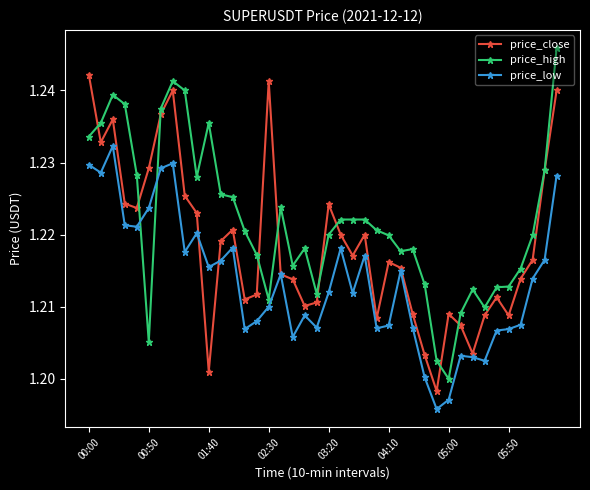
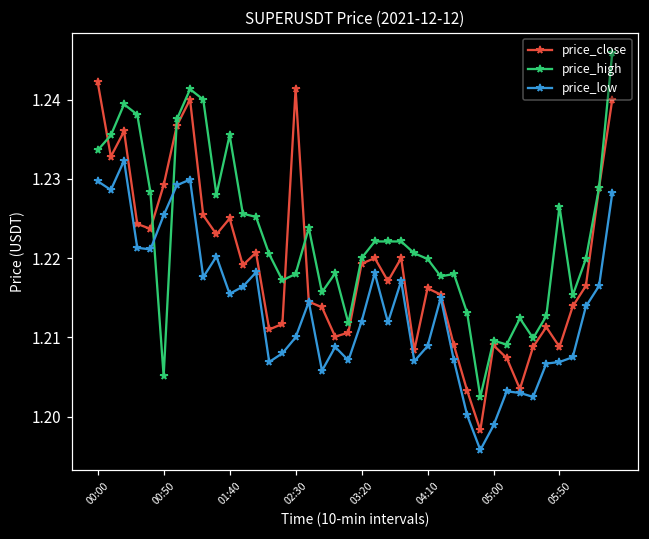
price_low, 00:50: 1.224 -> 1.225
price_close, 01:40: 1.201 -> 1.225
price_high, 02:30: 1.211 -> 1.218
price_close, 03:20: 1.224 -> 1.219
price_low, 04:10: 1.207 -> 1.209
price_high, 05:00: 1.200 -> 1.210
price_low, 05:00: 1.197 -> 1.199
price_high, 05:50: 1.213 -> 1.227
